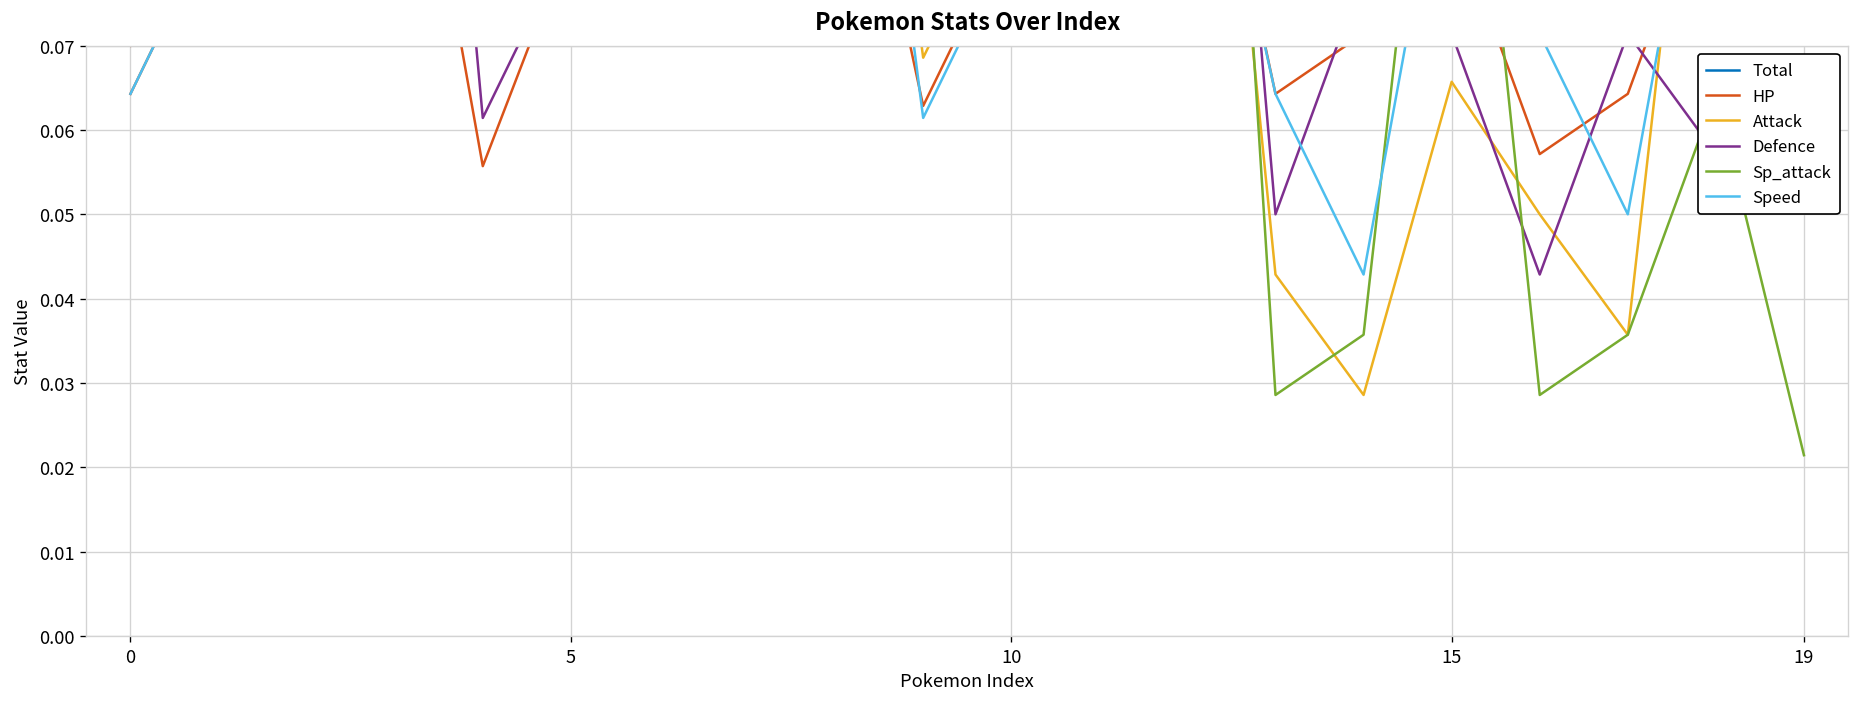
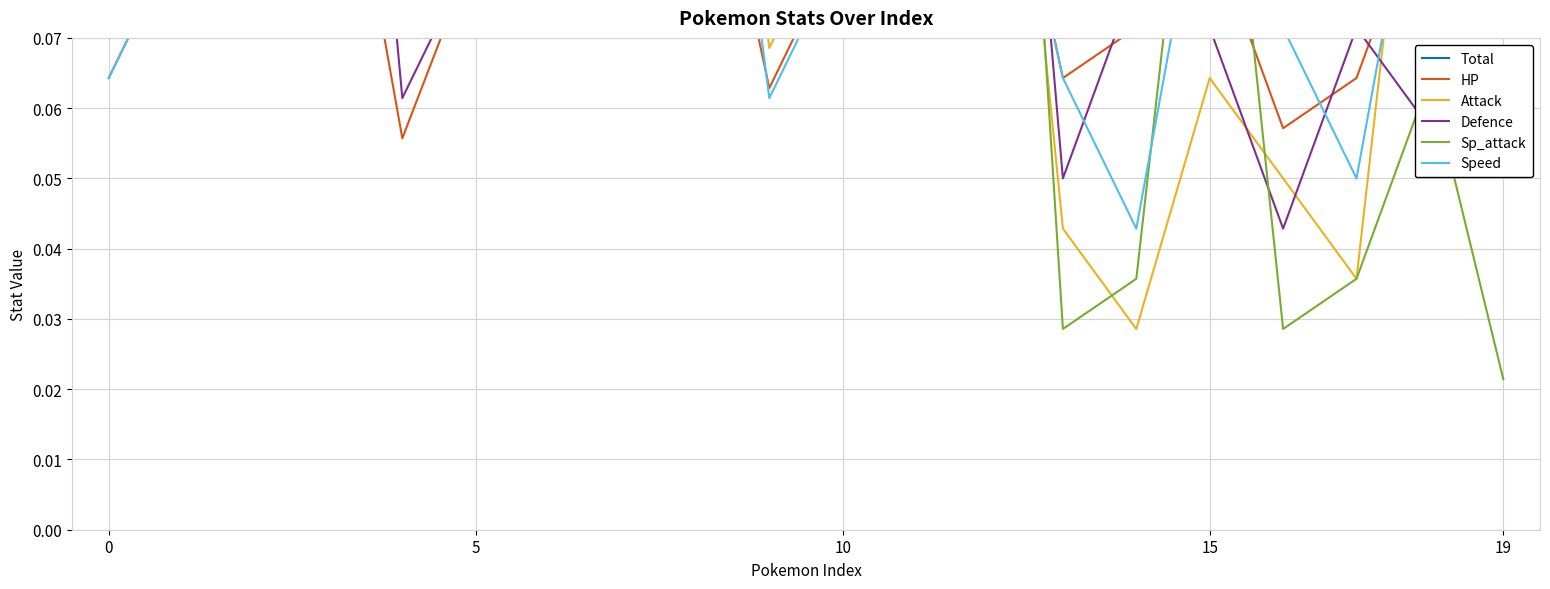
Attack, 15: 0.066 -> 0.064
